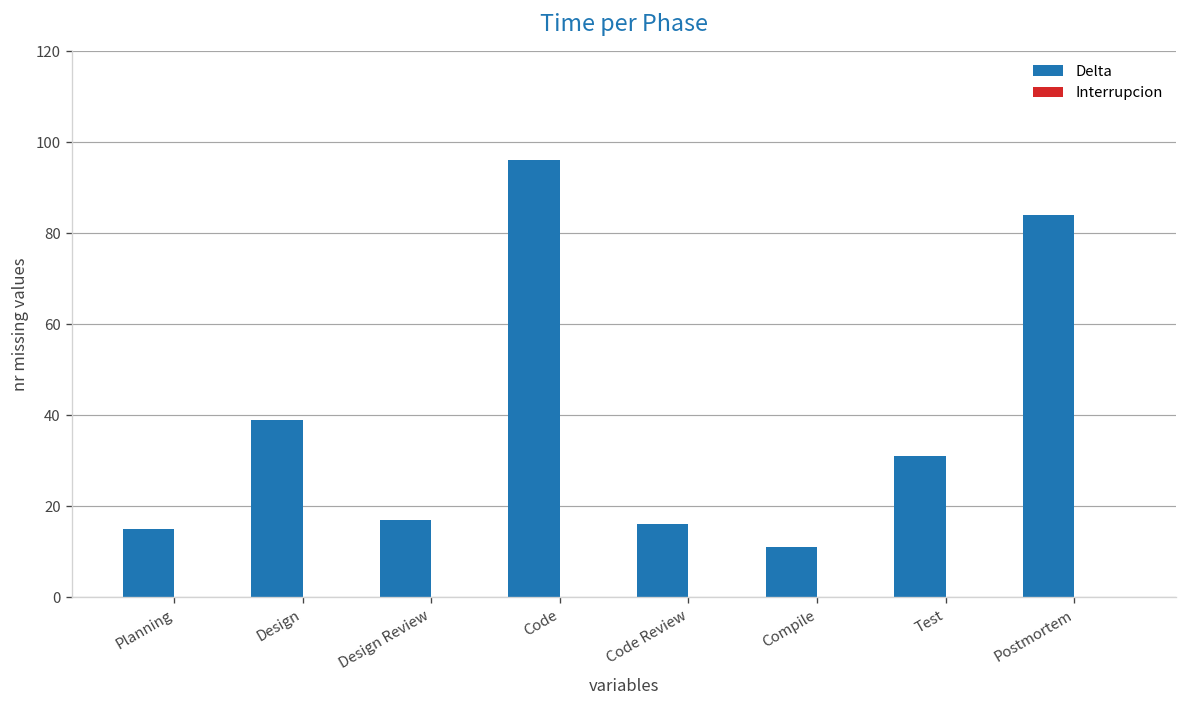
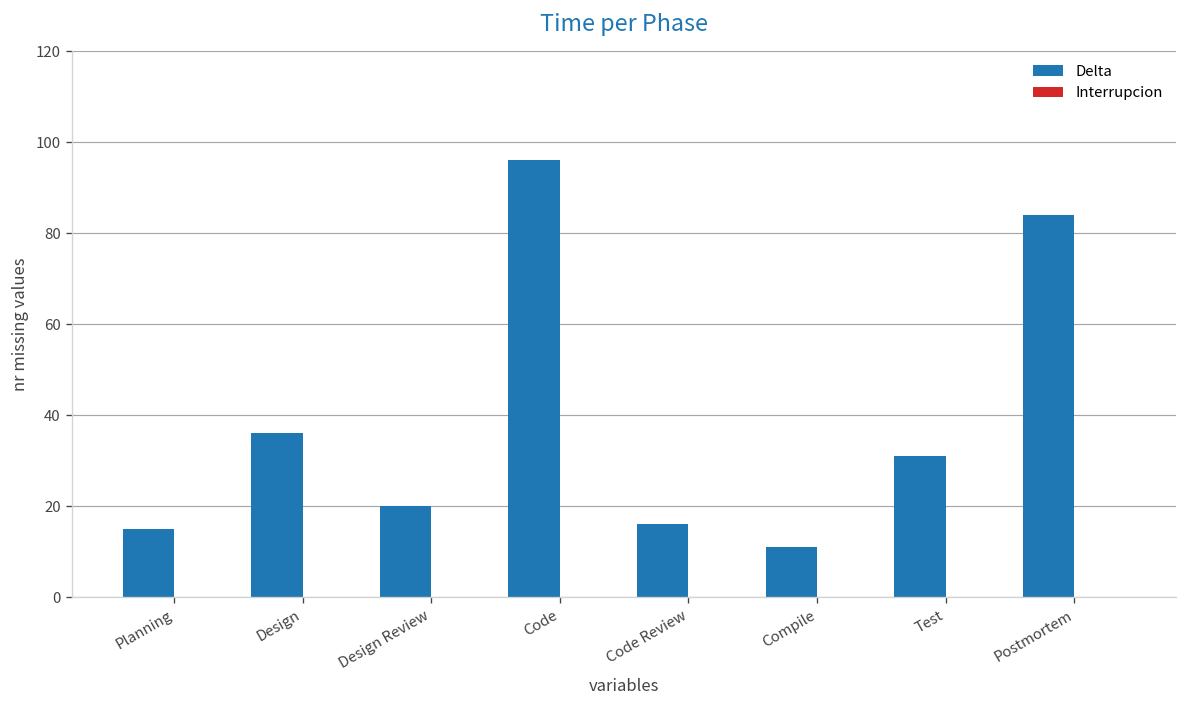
Delta, Design: 39 -> 36
Delta, Design Review: 17 -> 20
